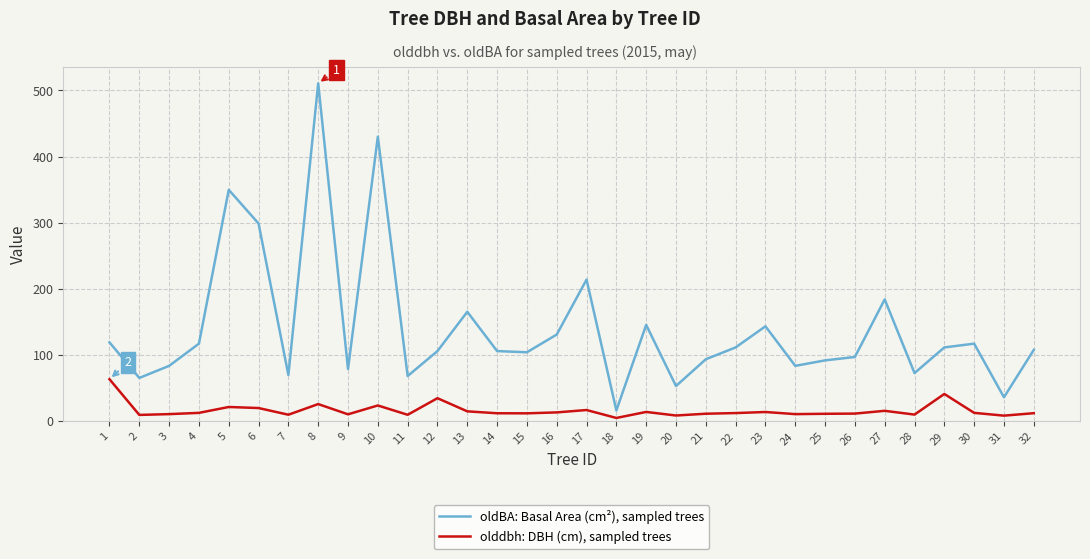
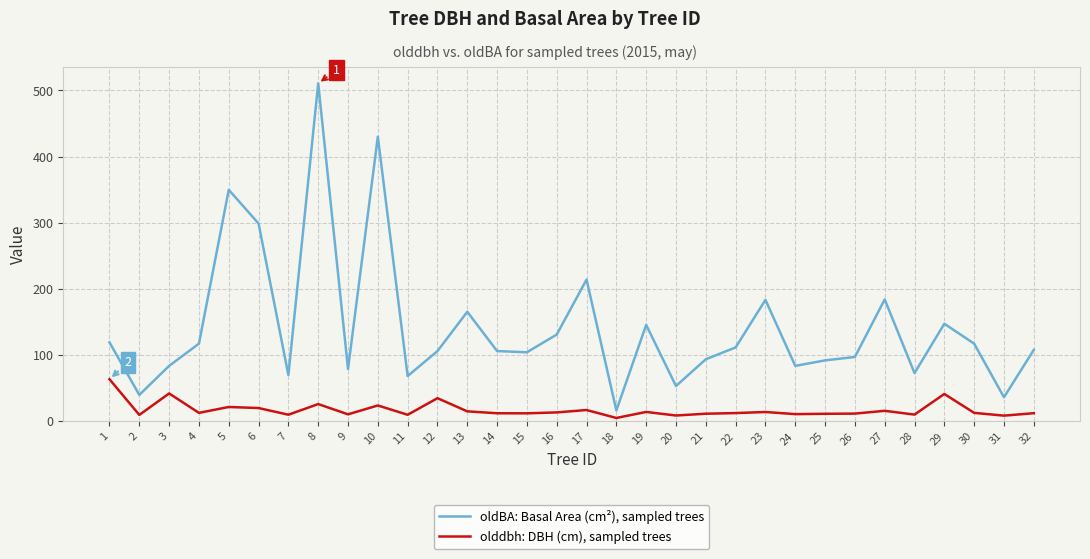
oldBA: Basal Area (cm²), sampled trees, 2: 70 -> 40
olddbh: DBH (cm), sampled trees, 3: 10 -> 40
oldBA: Basal Area (cm²), sampled trees, 23: 140 -> 180
oldBA: Basal Area (cm²), sampled trees, 29: 110 -> 150
